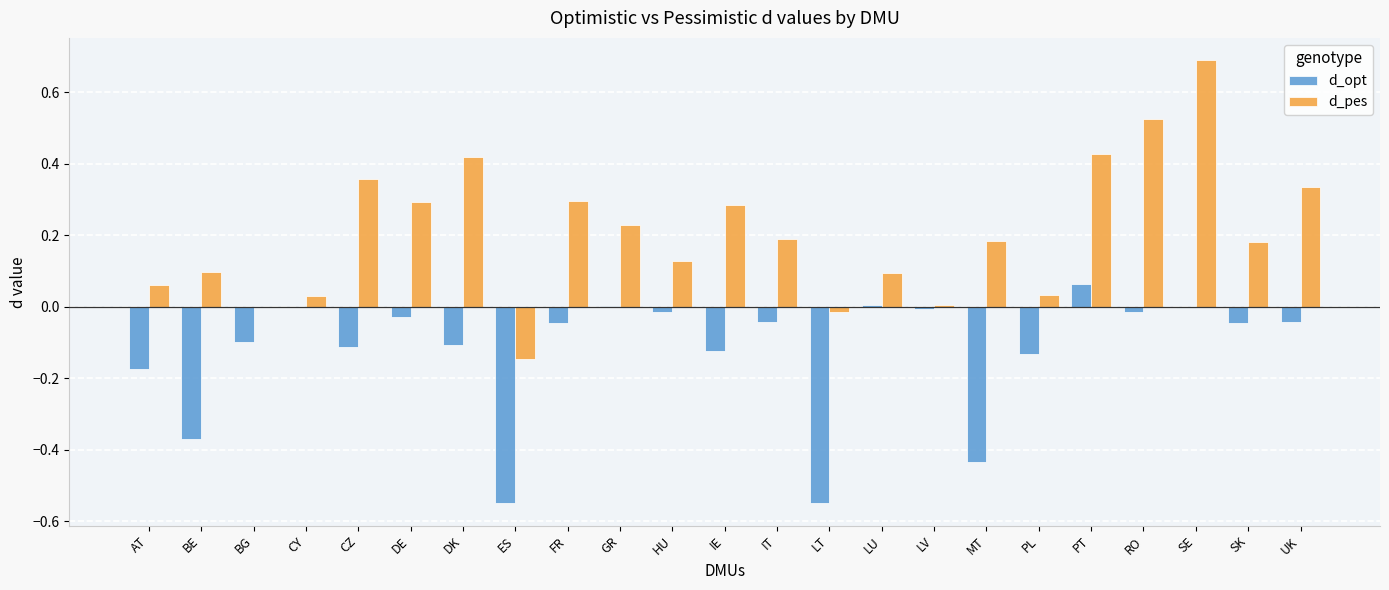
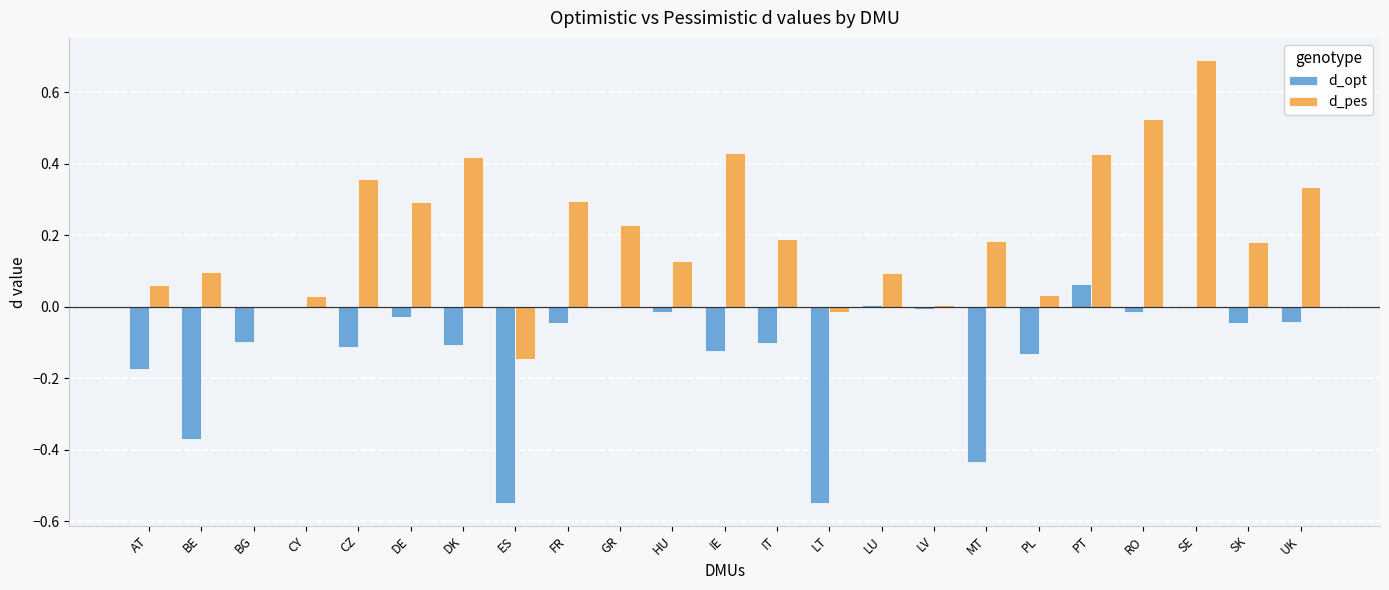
d_pes, IE: 0.28 -> 0.43
d_opt, IT: -0.04 -> -0.10
